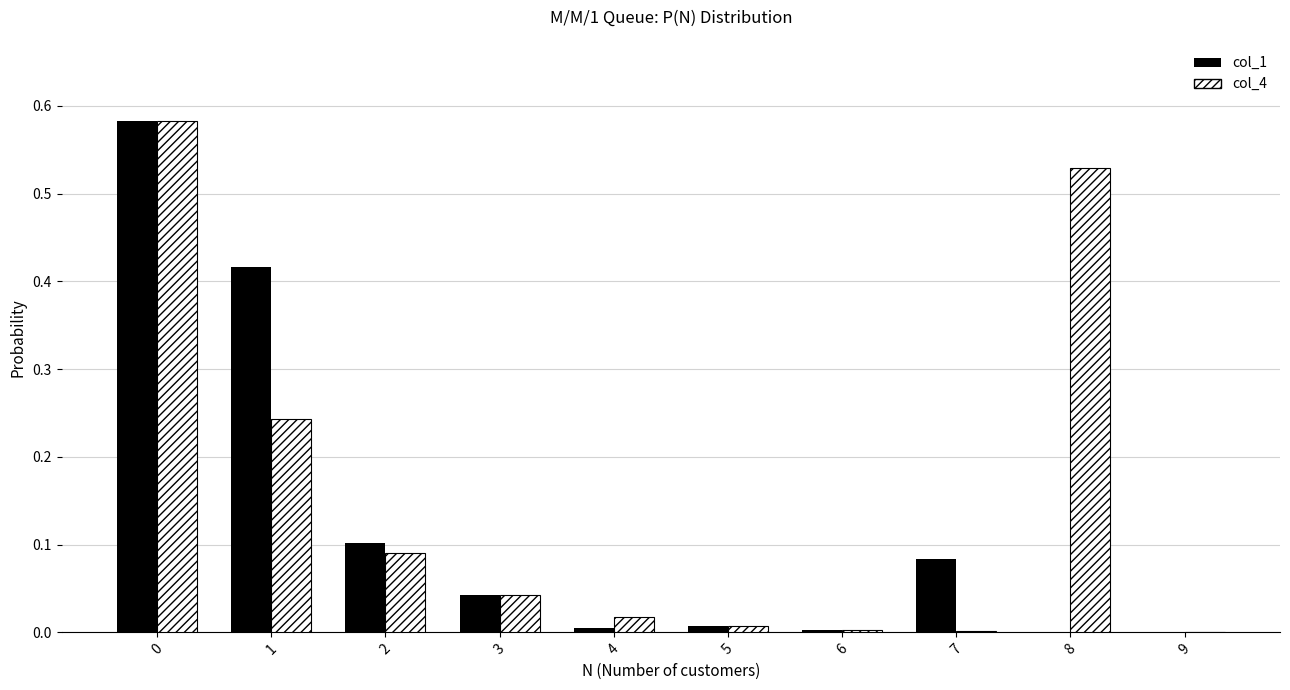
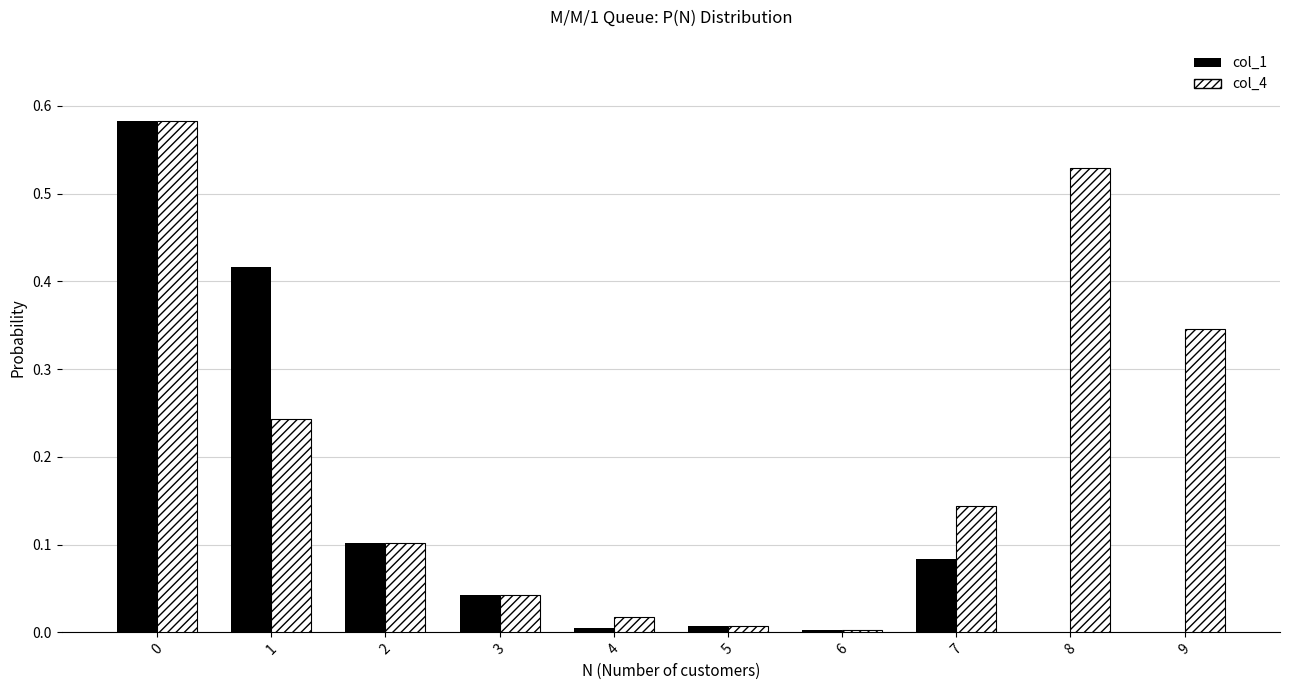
col_4, 2: 0.09 -> 0.10
col_4, 7: 0.00 -> 0.14
col_4, 9: 0.00 -> 0.35
